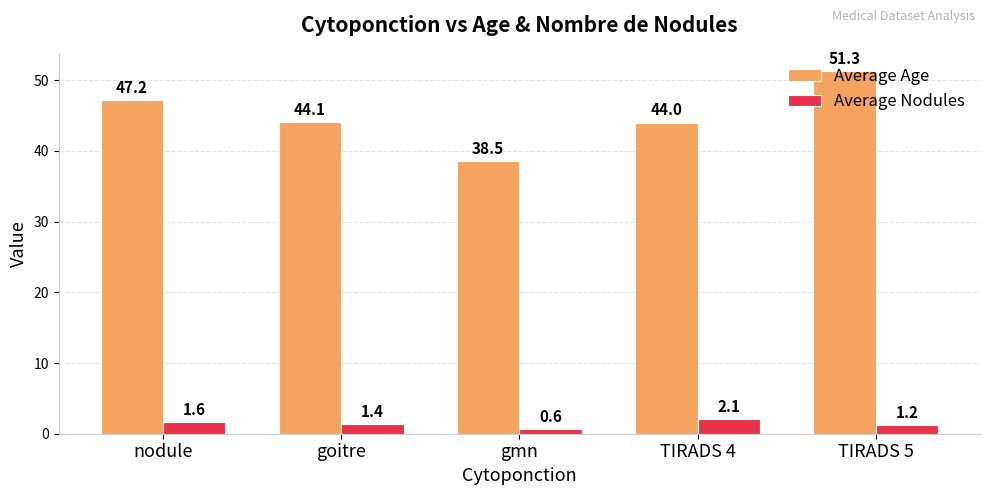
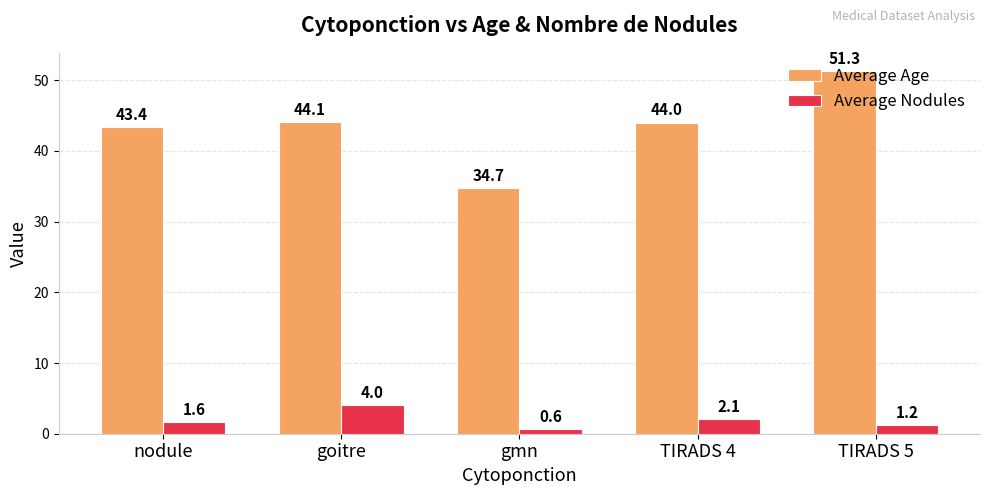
Average Age, nodule: 47.2 -> 43.4
Average Nodules, goitre: 1.4 -> 4.0
Average Age, gmn: 38.5 -> 34.7
